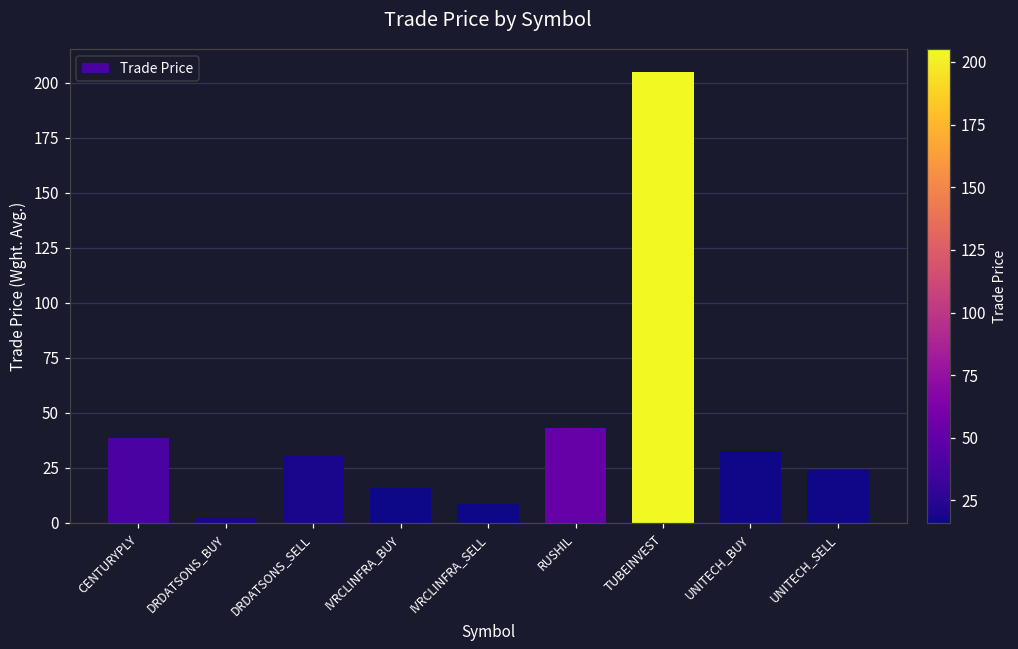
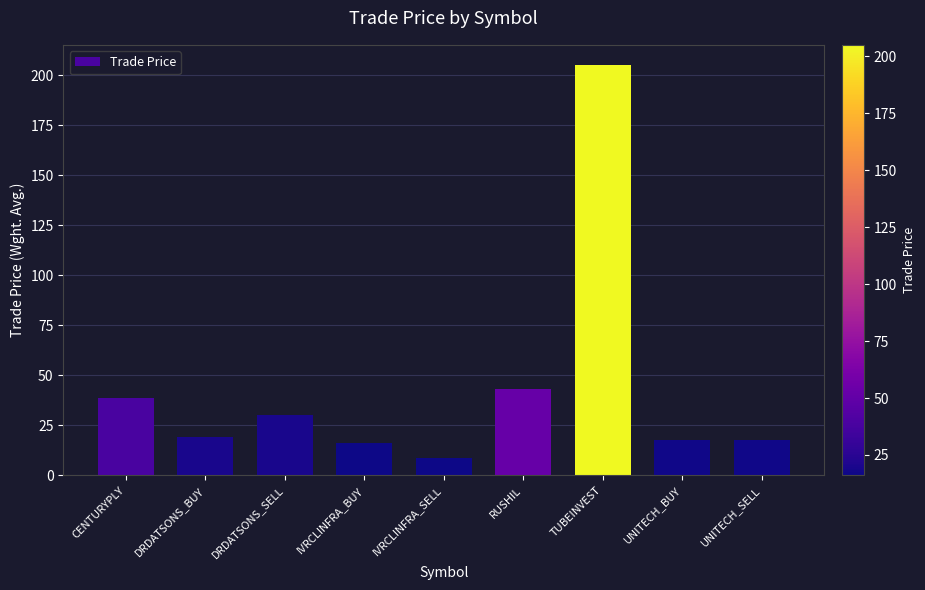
DRDATSONS_BUY: 3 -> 19
UNITECH_BUY: 33 -> 17
UNITECH_SELL: 24 -> 18
